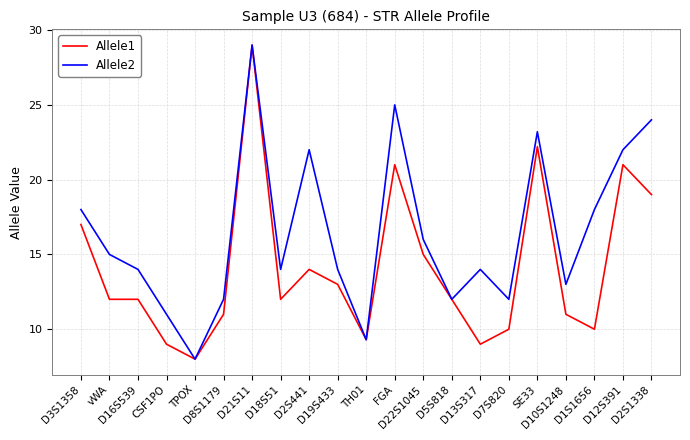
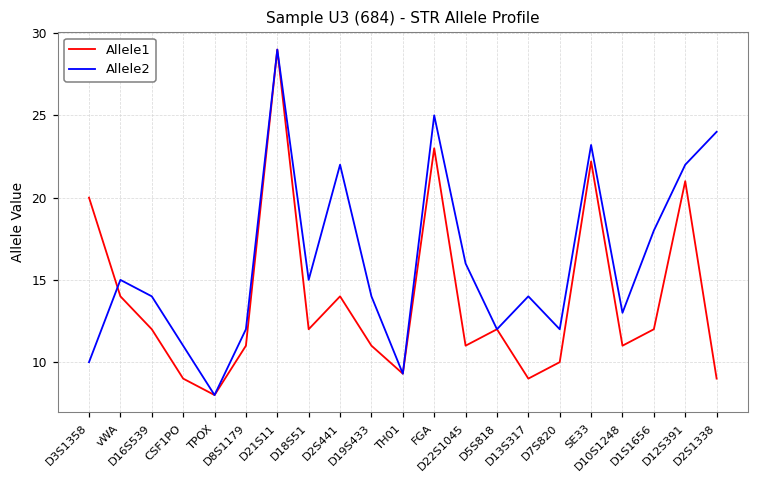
Allele1, D3S1358: 17 -> 20
Allele2, D3S1358: 18 -> 10
Allele1, vWA: 12 -> 14
Allele2, D18S51: 14 -> 15
Allele1, D19S433: 13 -> 11
Allele1, FGA: 21 -> 23
Allele1, D22S1045: 15 -> 11
Allele1, D1S1656: 10 -> 12
Allele1, D2S1338: 19 -> 9
